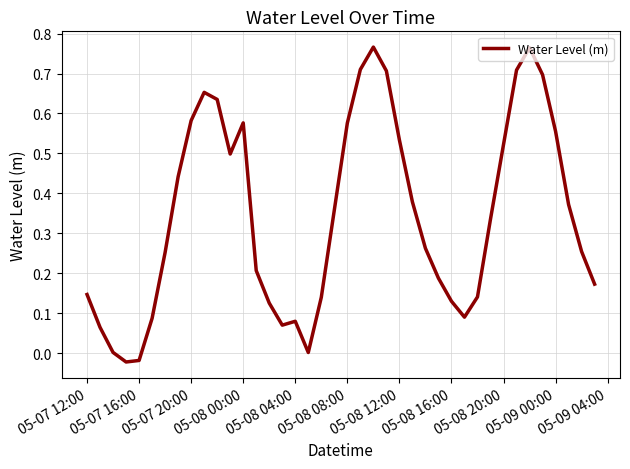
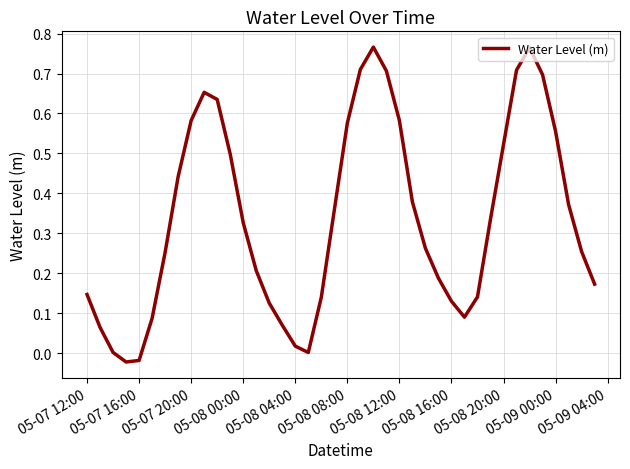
05-08 00:00: 0.58 -> 0.33
05-08 04:00: 0.08 -> 0.02
05-08 12:00: 0.53 -> 0.58
